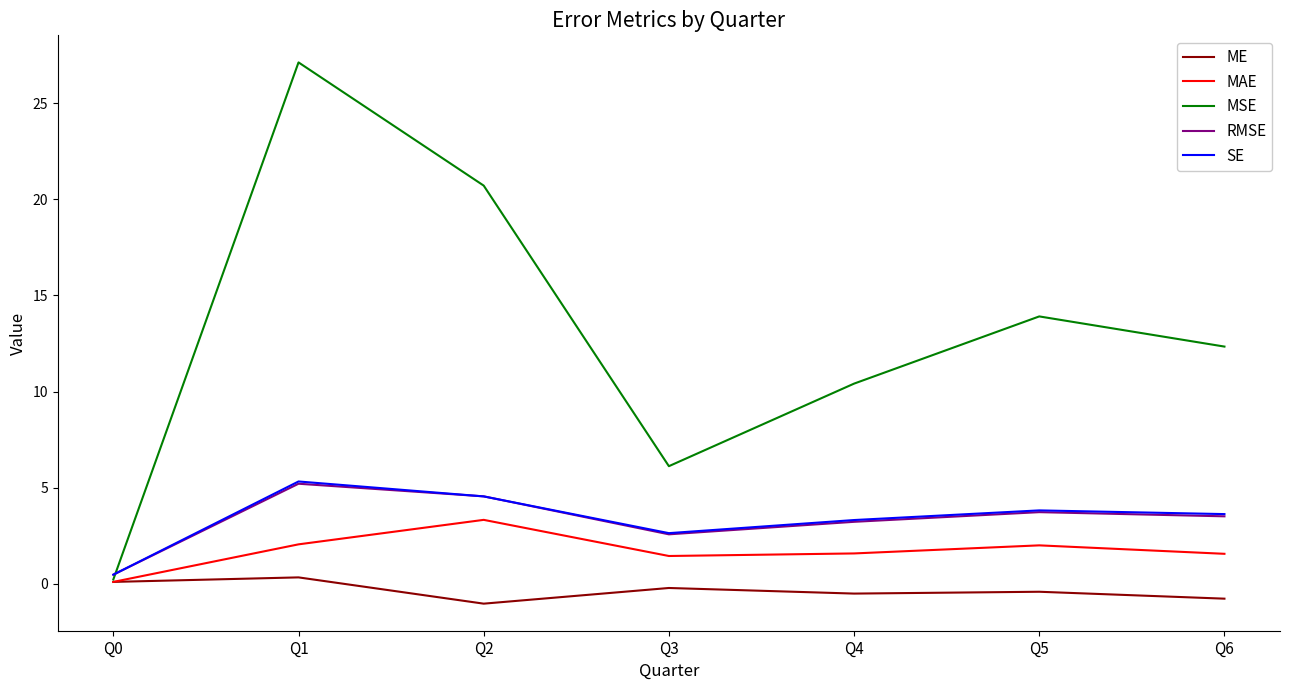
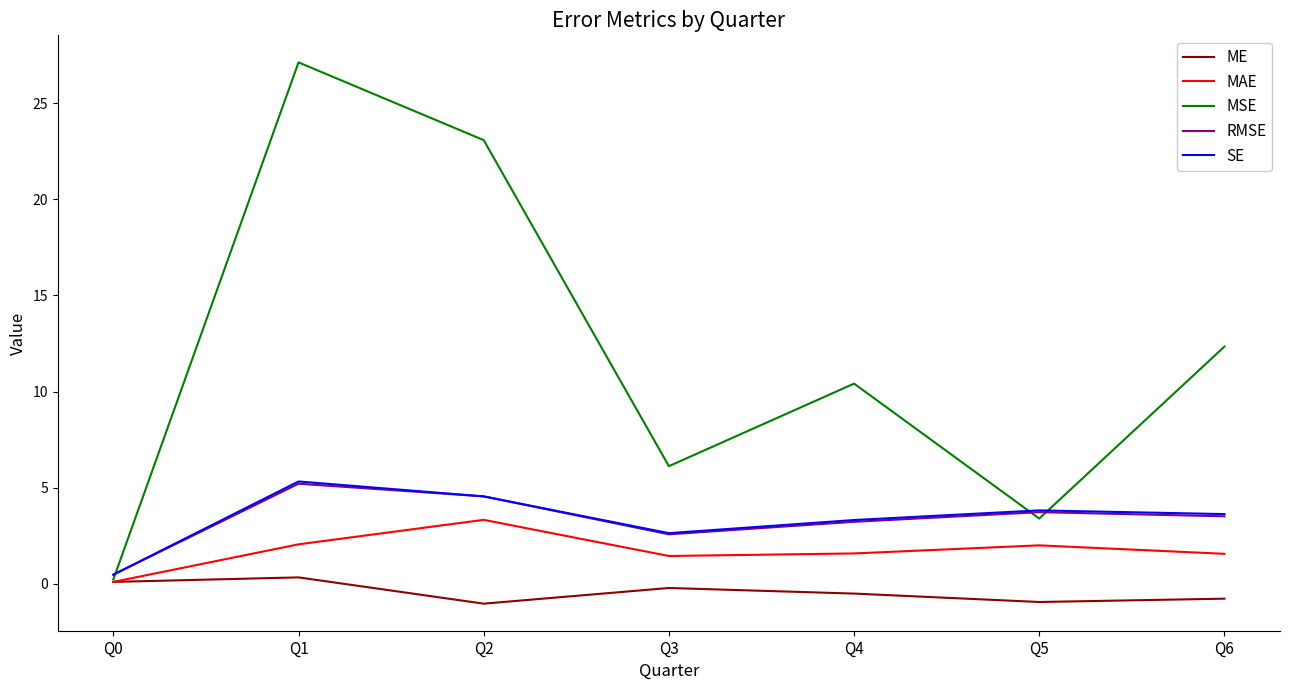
MSE, Q2: 20.7 -> 23.1
ME, Q5: -0.4 -> -0.9
MSE, Q5: 13.9 -> 3.4
